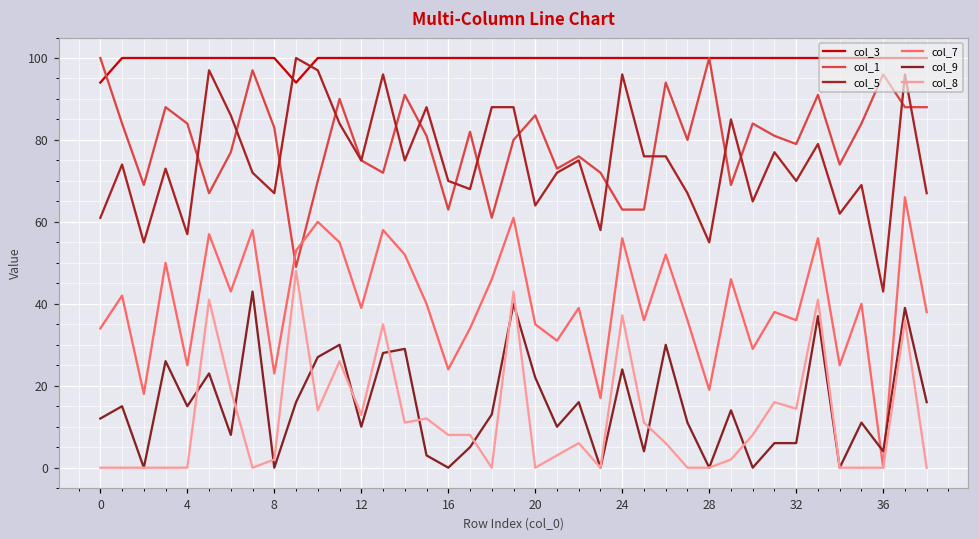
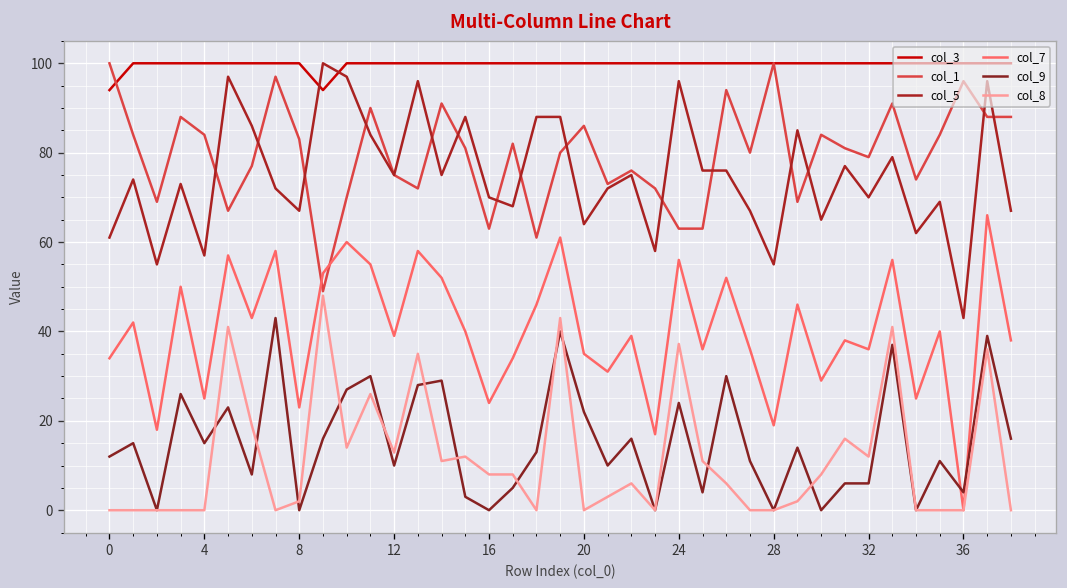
col_8, 32: 14 -> 12
